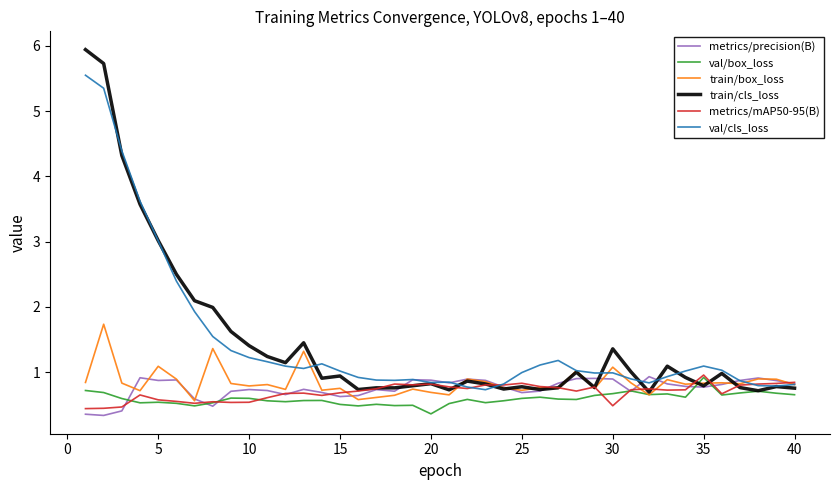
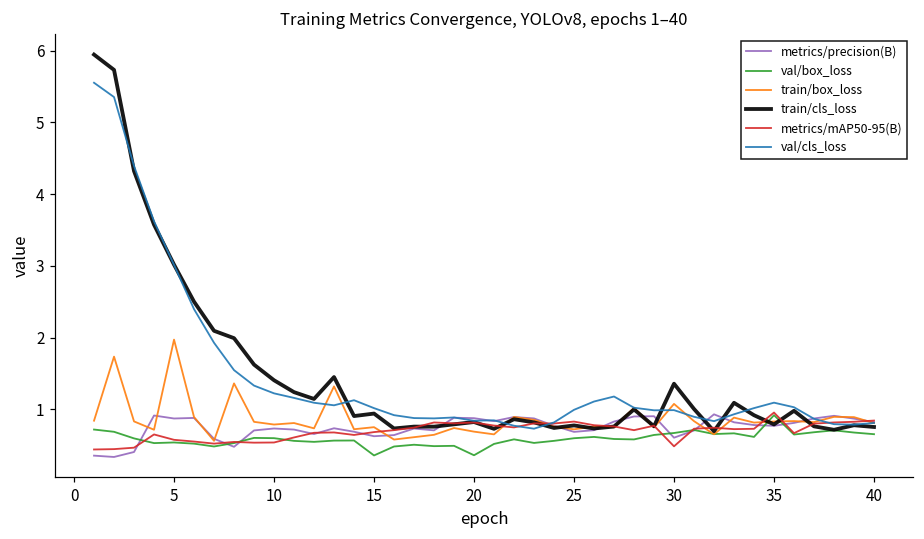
train/box_loss, 5: 1.1 -> 2.0
val/box_loss, 15: 0.5 -> 0.4
metrics/precision(B), 30: 0.9 -> 0.6
